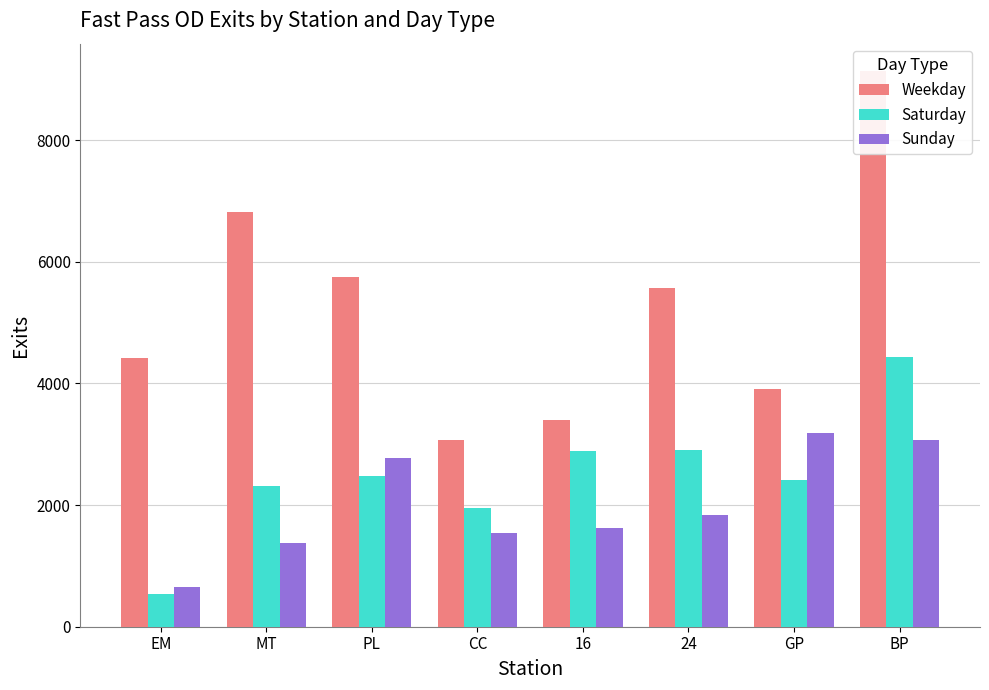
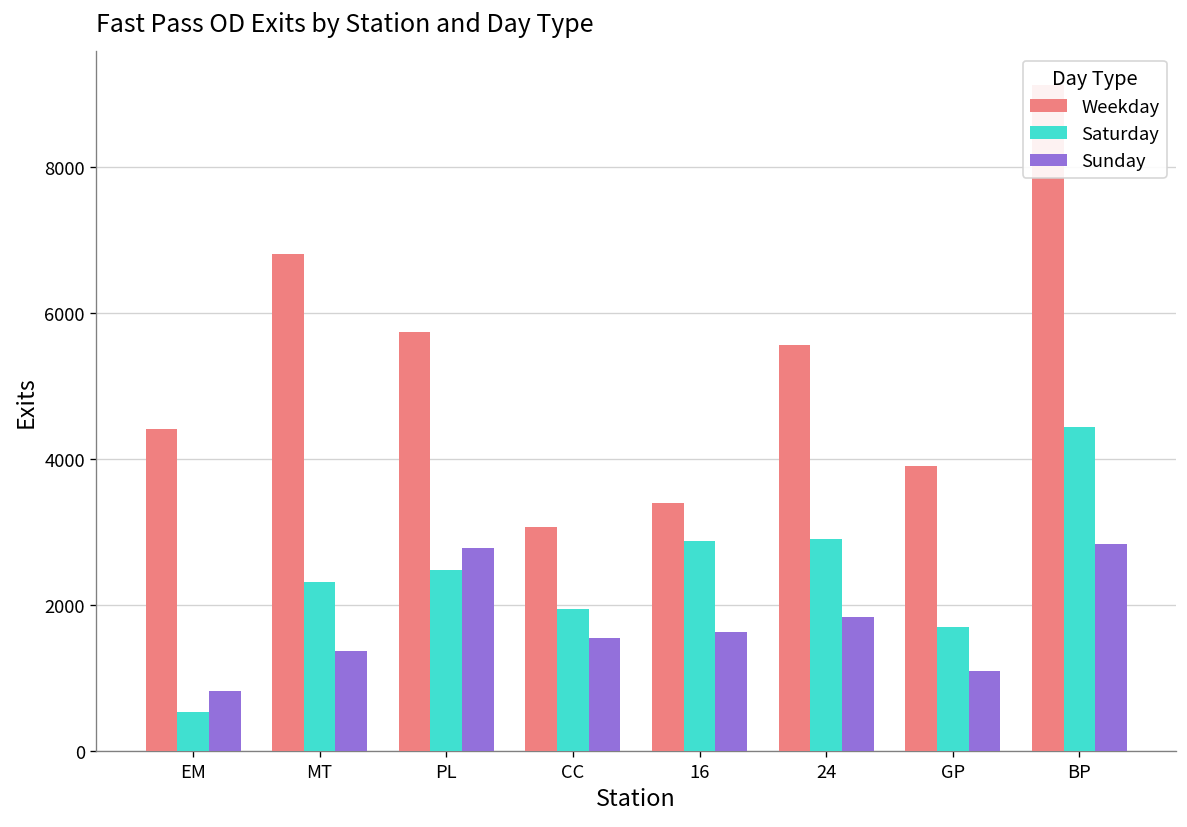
Sunday, EM: 700 -> 800
Saturday, GP: 2400 -> 1700
Sunday, GP: 3200 -> 1100
Sunday, BP: 3100 -> 2800
